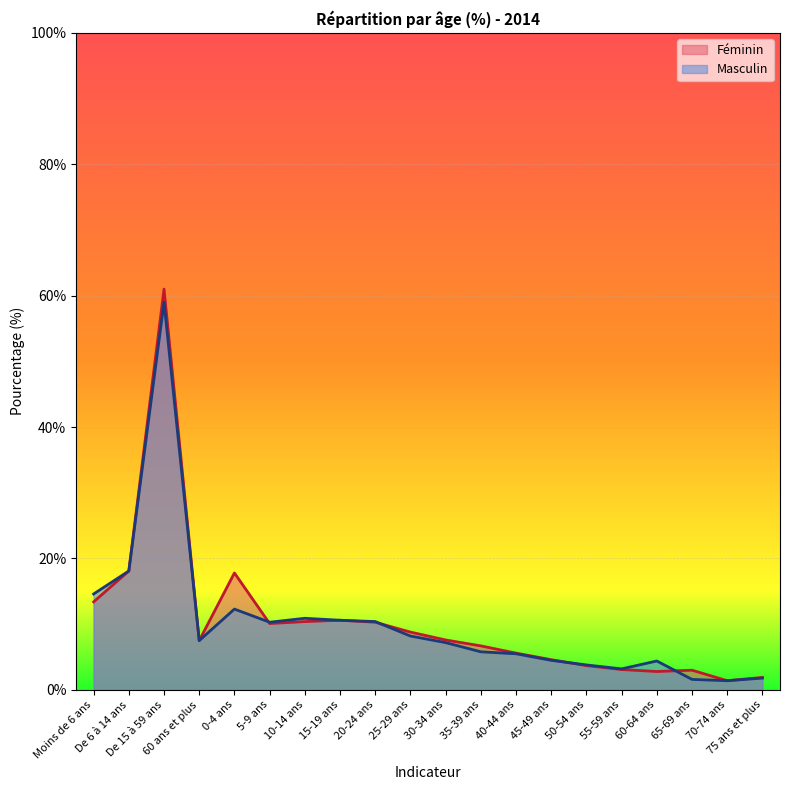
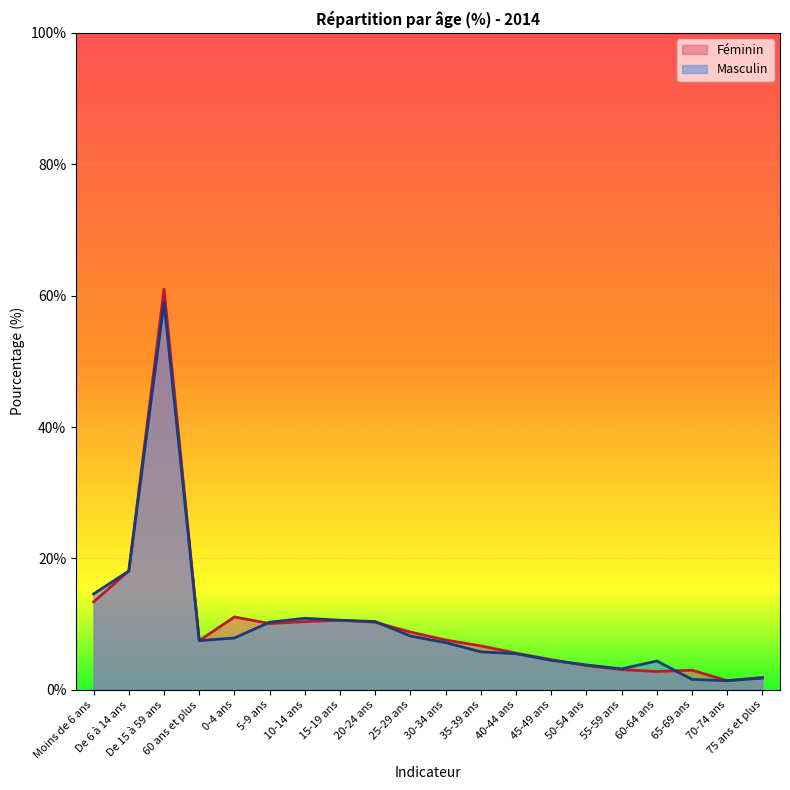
Féminin, 0-4 ans: 18% -> 11%
Masculin, 0-4 ans: 12% -> 8%
